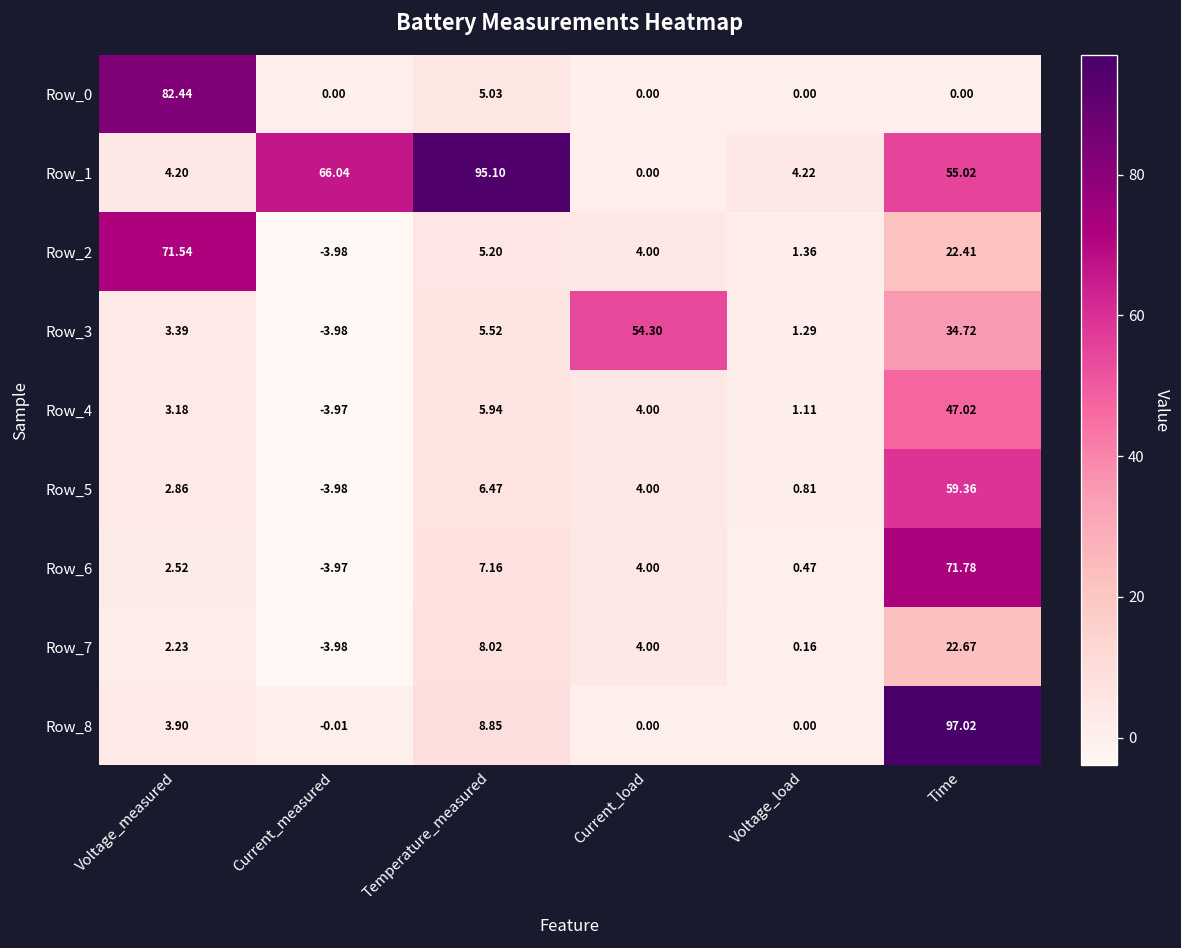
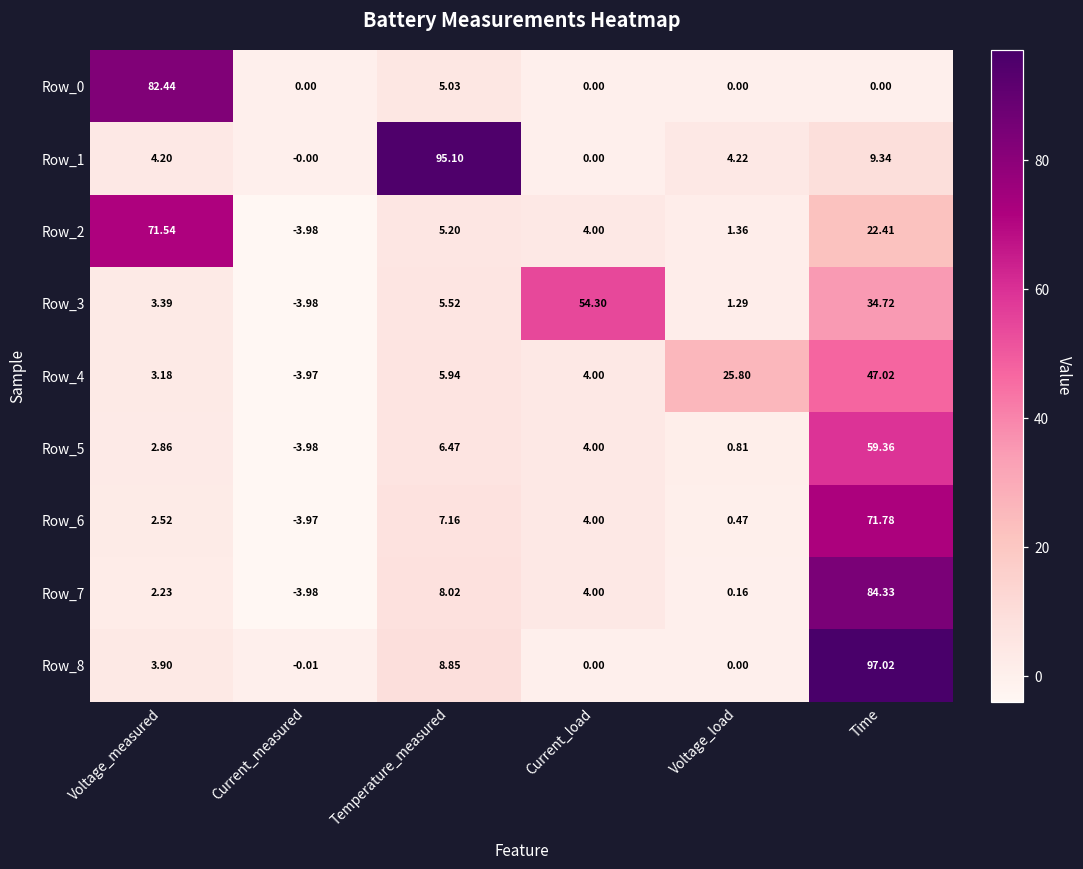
Row_1, Current_measured: 66.04 -> -0.00
Row_1, Time: 55.02 -> 9.34
Row_4, Voltage_load: 1.11 -> 25.80
Row_7, Time: 22.67 -> 84.33
